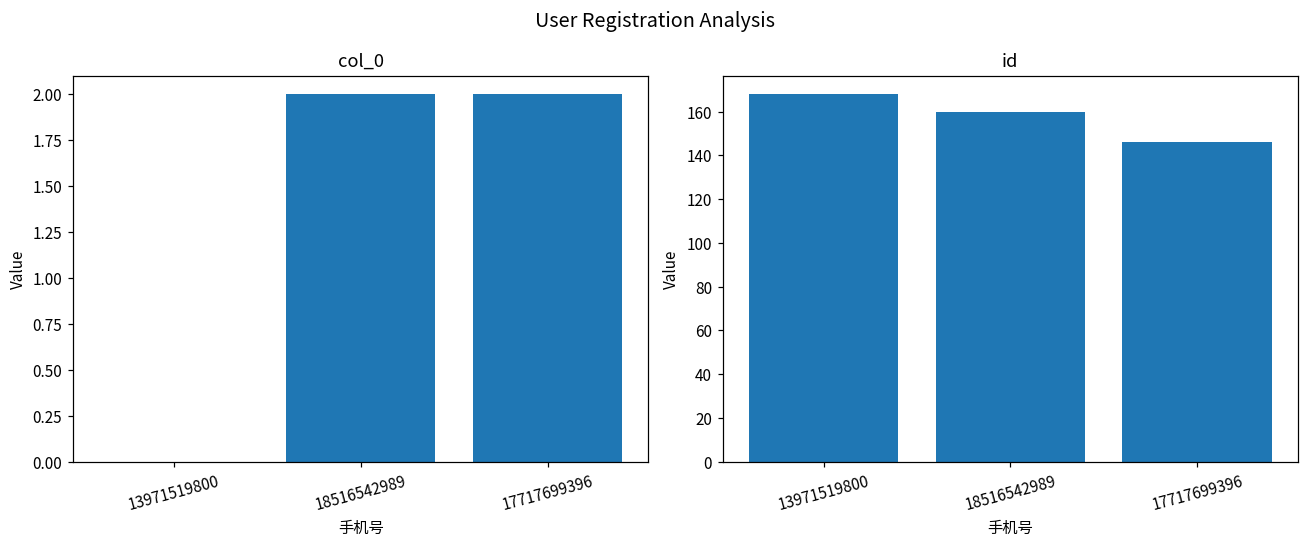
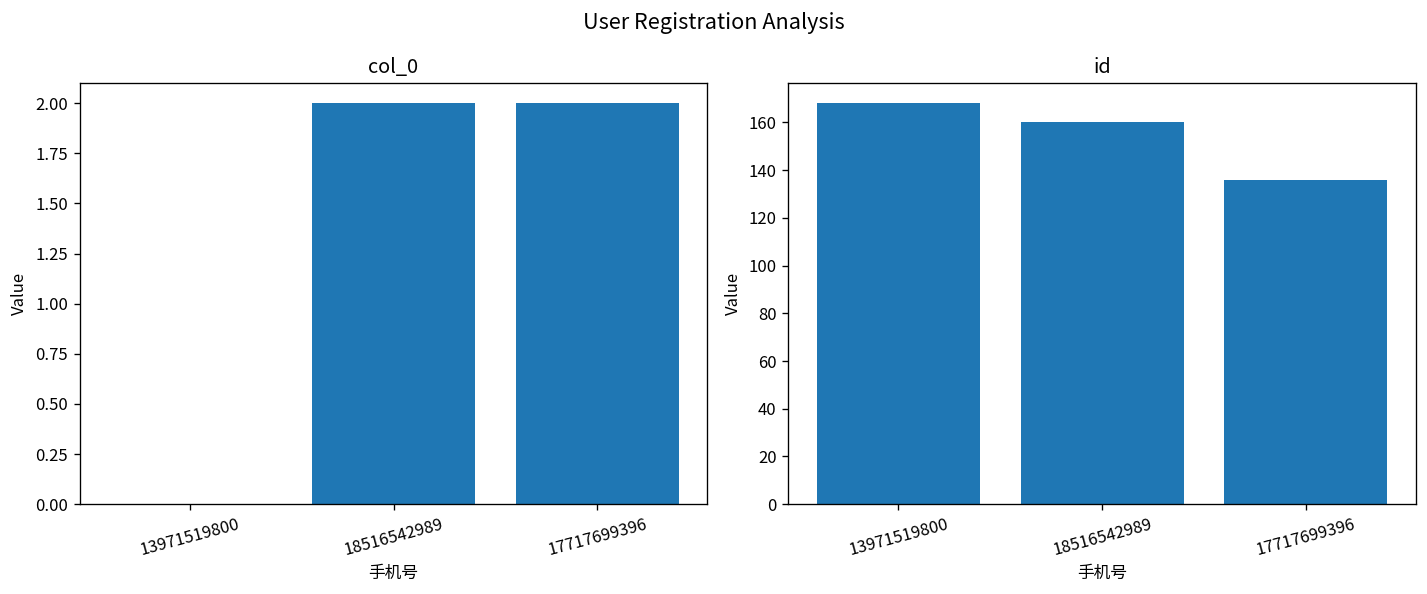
id, 17717699396: 146 -> 136
